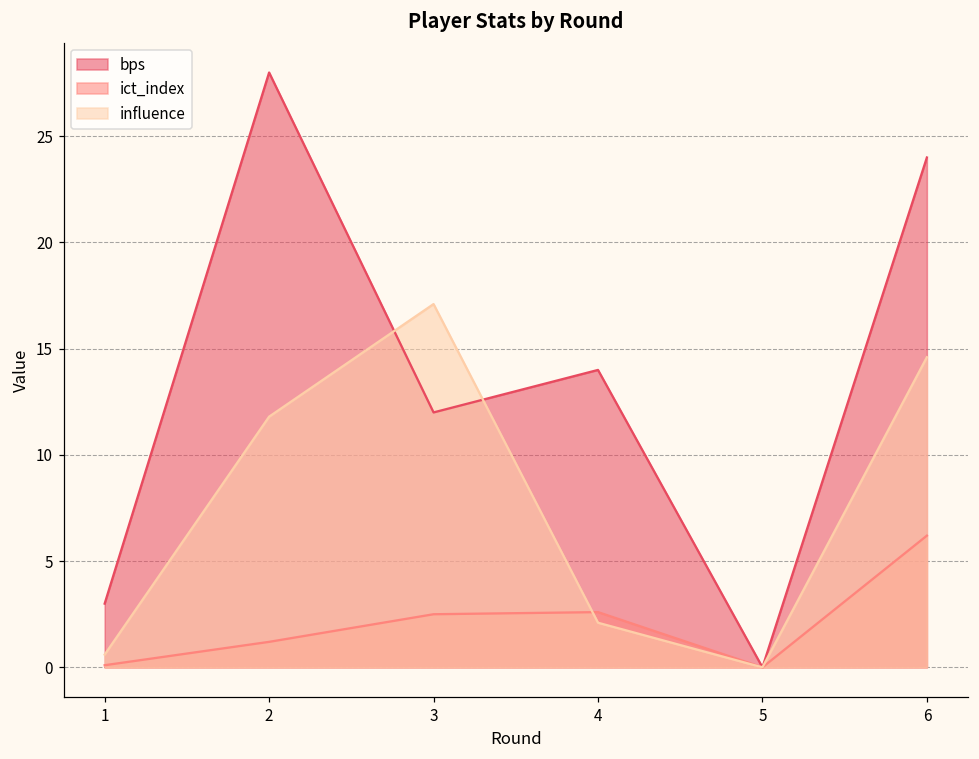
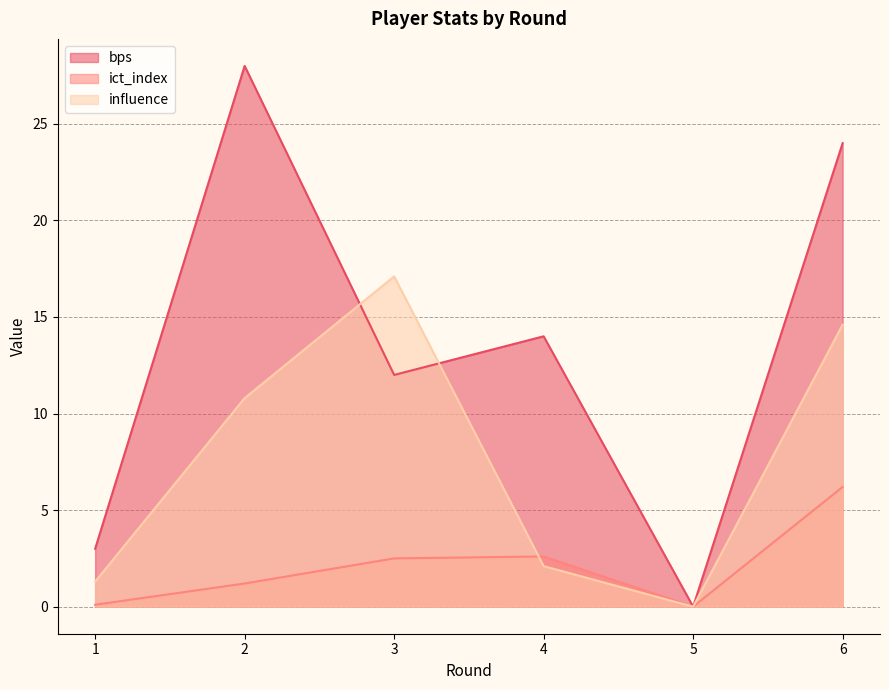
influence, 1: 0.6 -> 1.3
influence, 2: 11.8 -> 10.8
